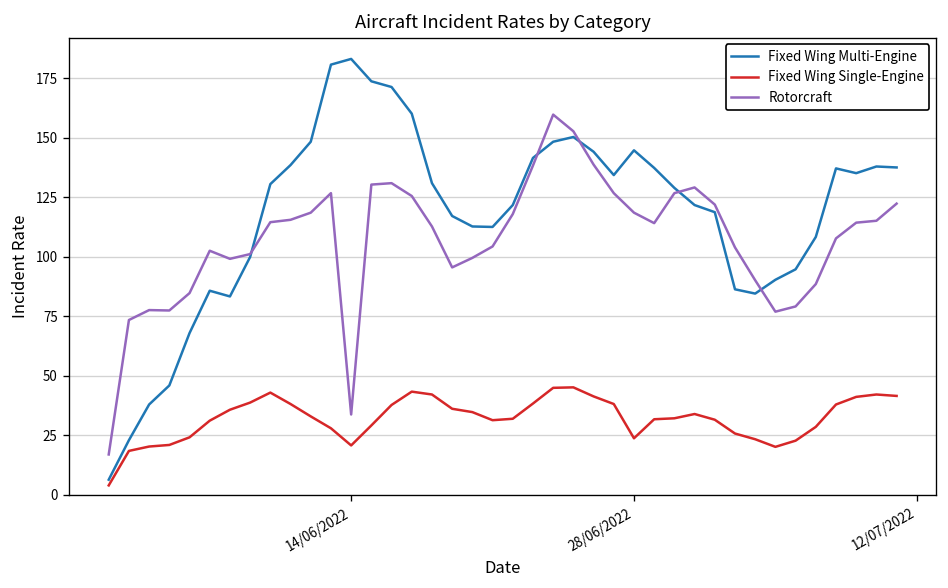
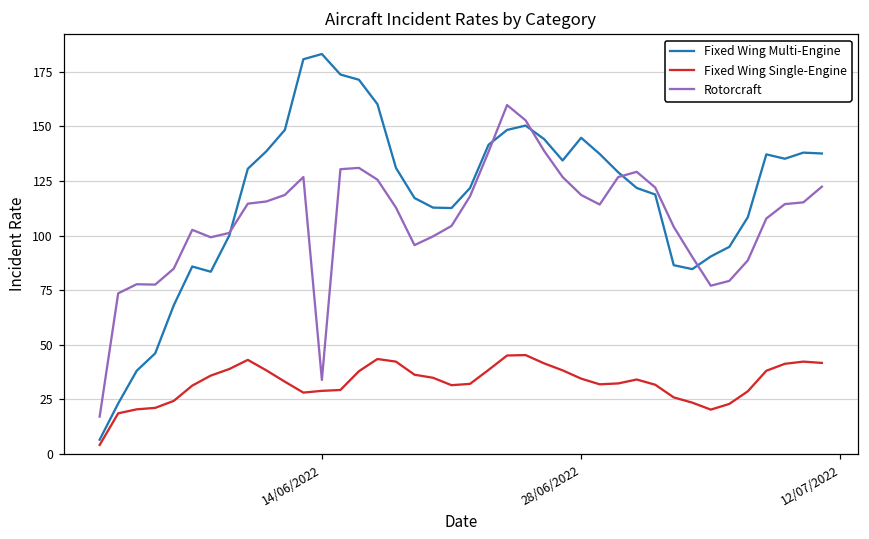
Fixed Wing Single-Engine, 14/06/2022: 21 -> 29
Fixed Wing Single-Engine, 28/06/2022: 24 -> 34
